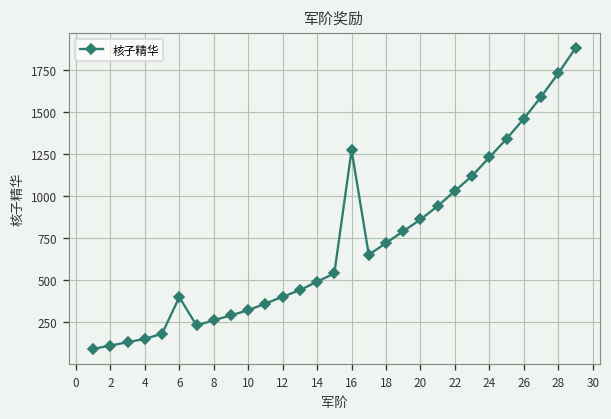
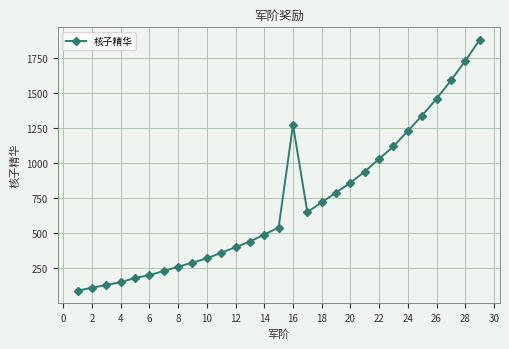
6: 400 -> 200
